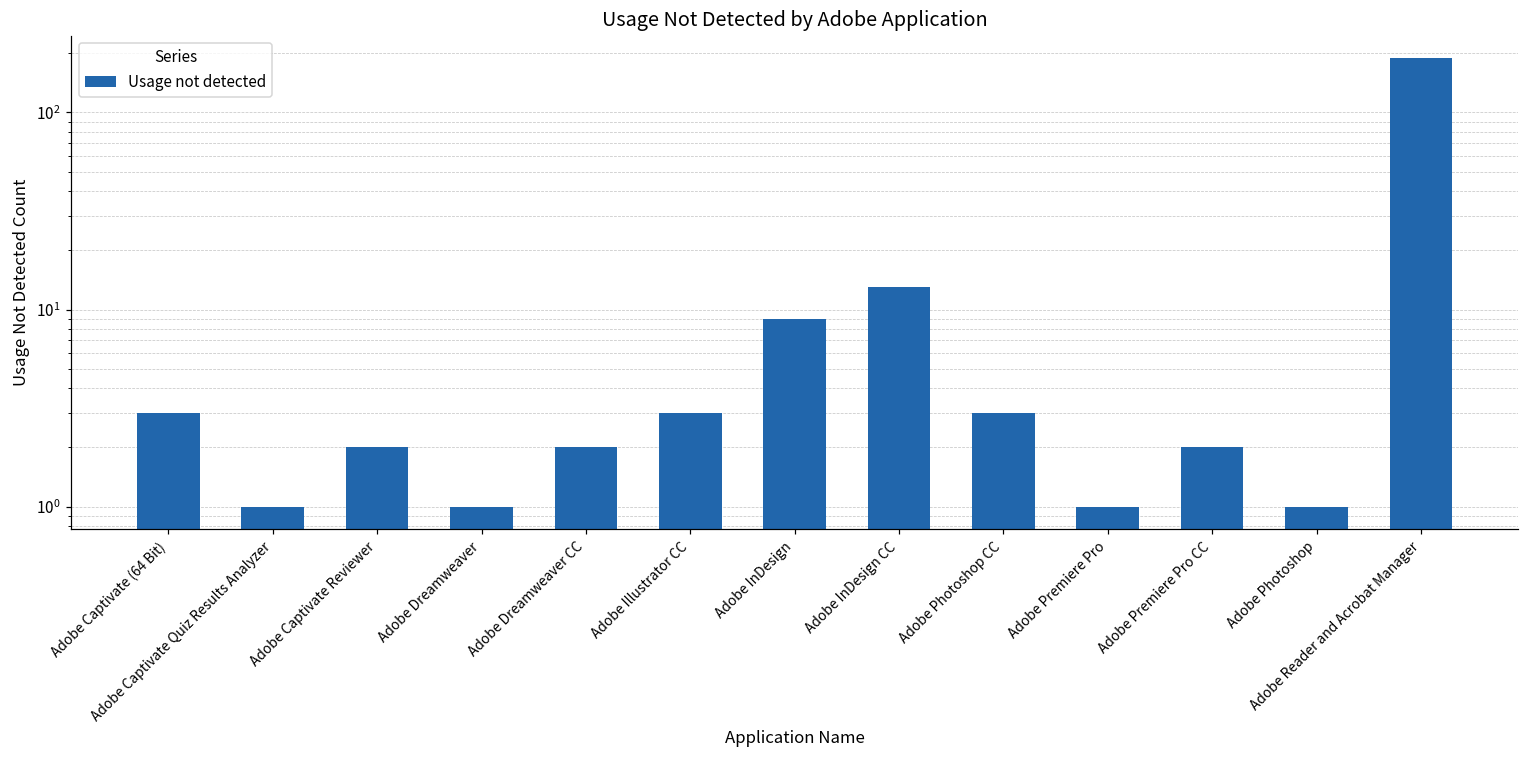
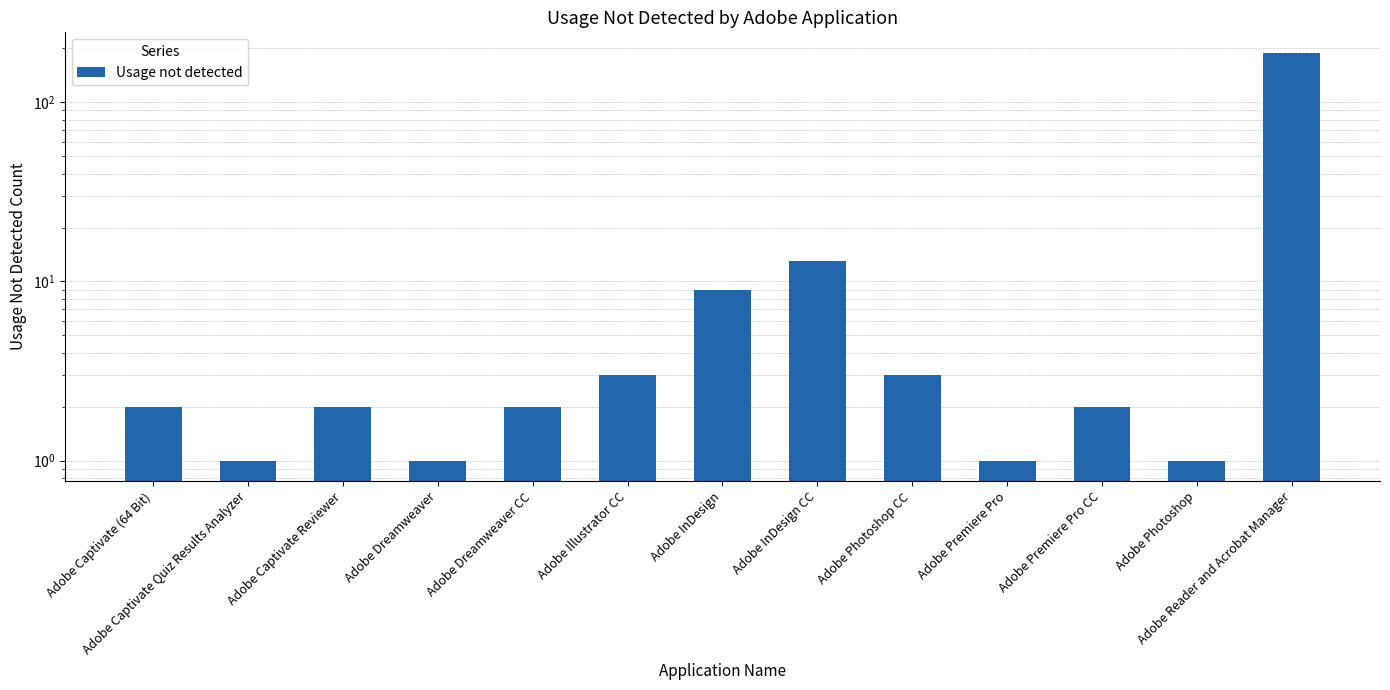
Adobe Captivate (64 Bit): 3 -> 2
